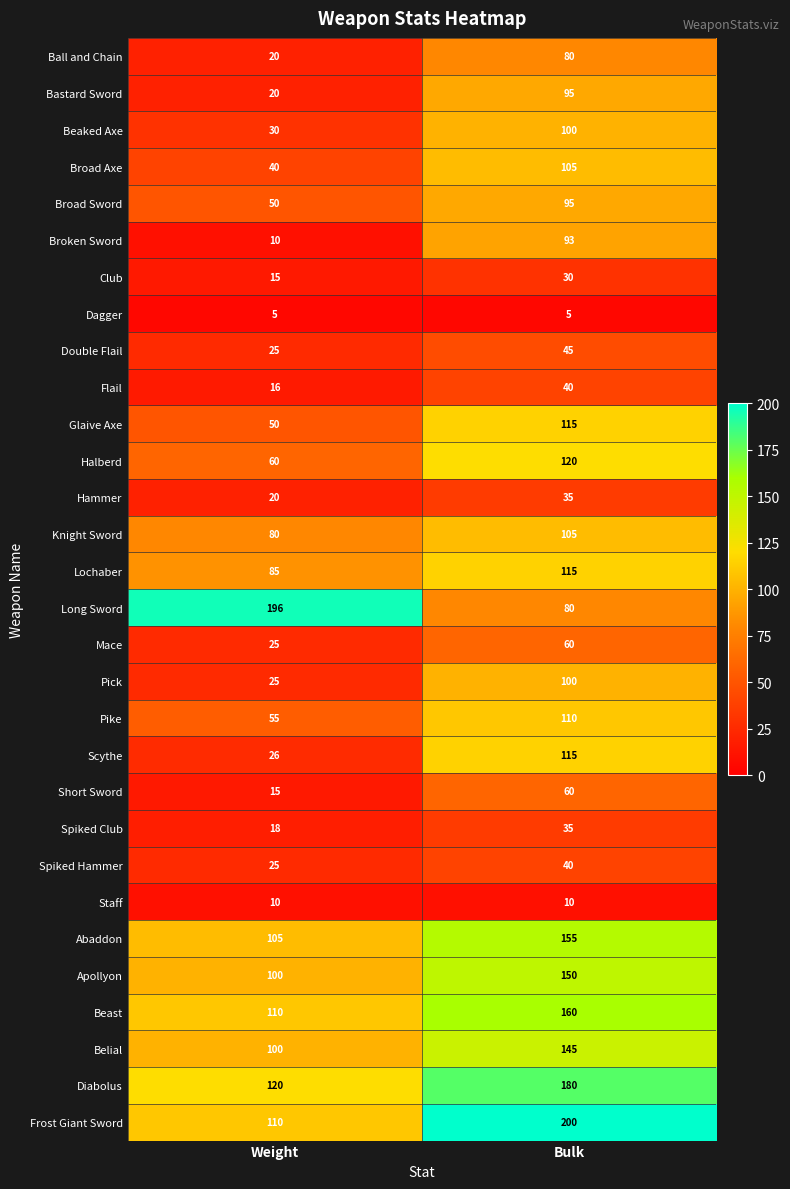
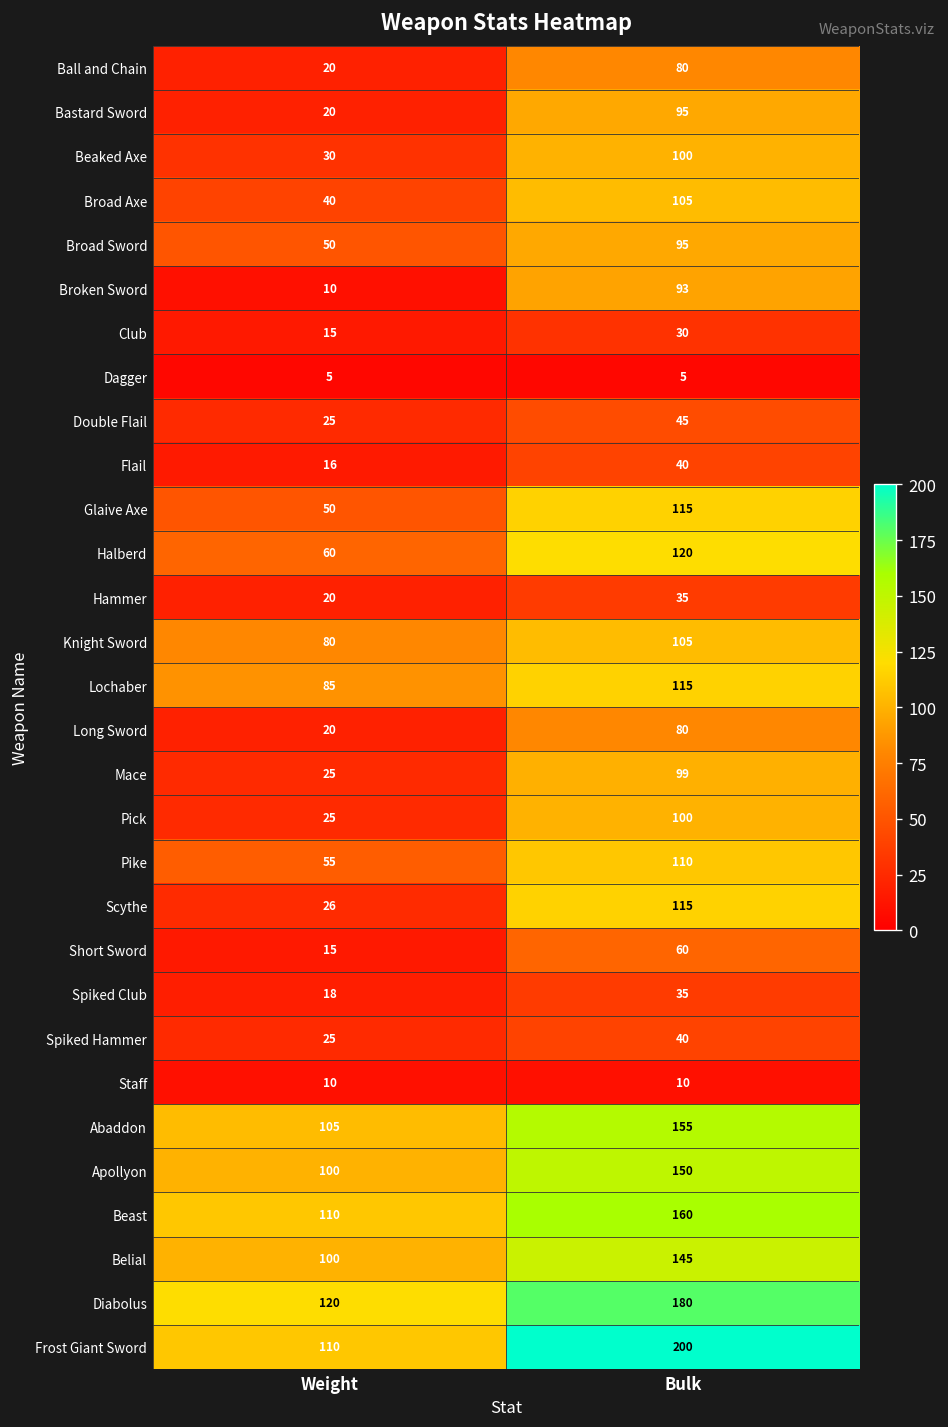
Long Sword, Weight: 196 -> 20
Mace, Bulk: 60 -> 99
